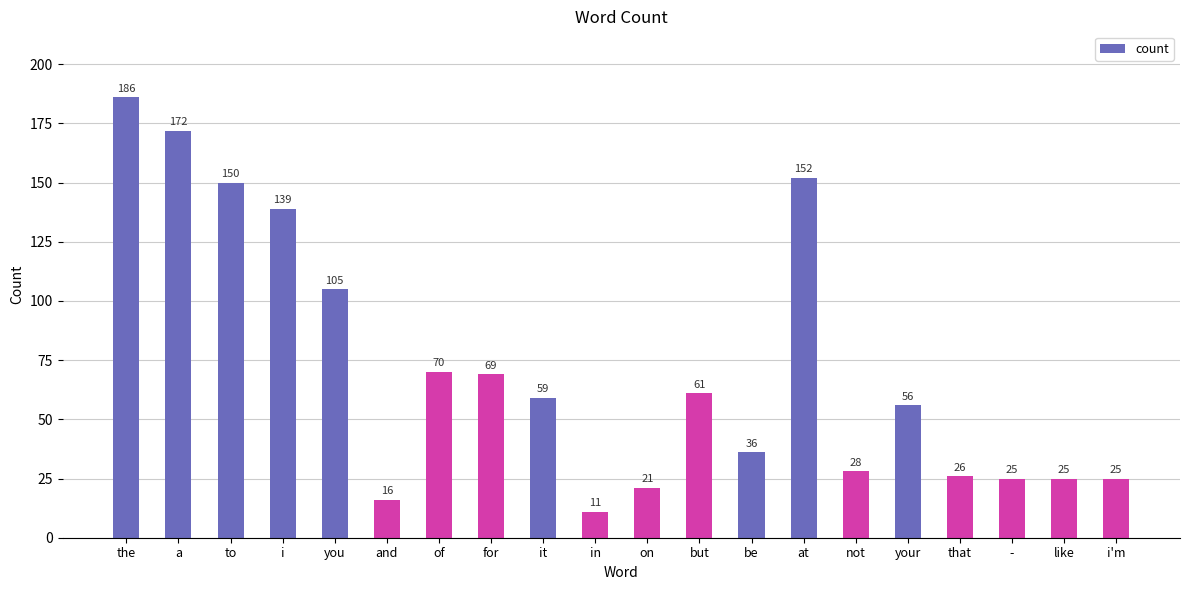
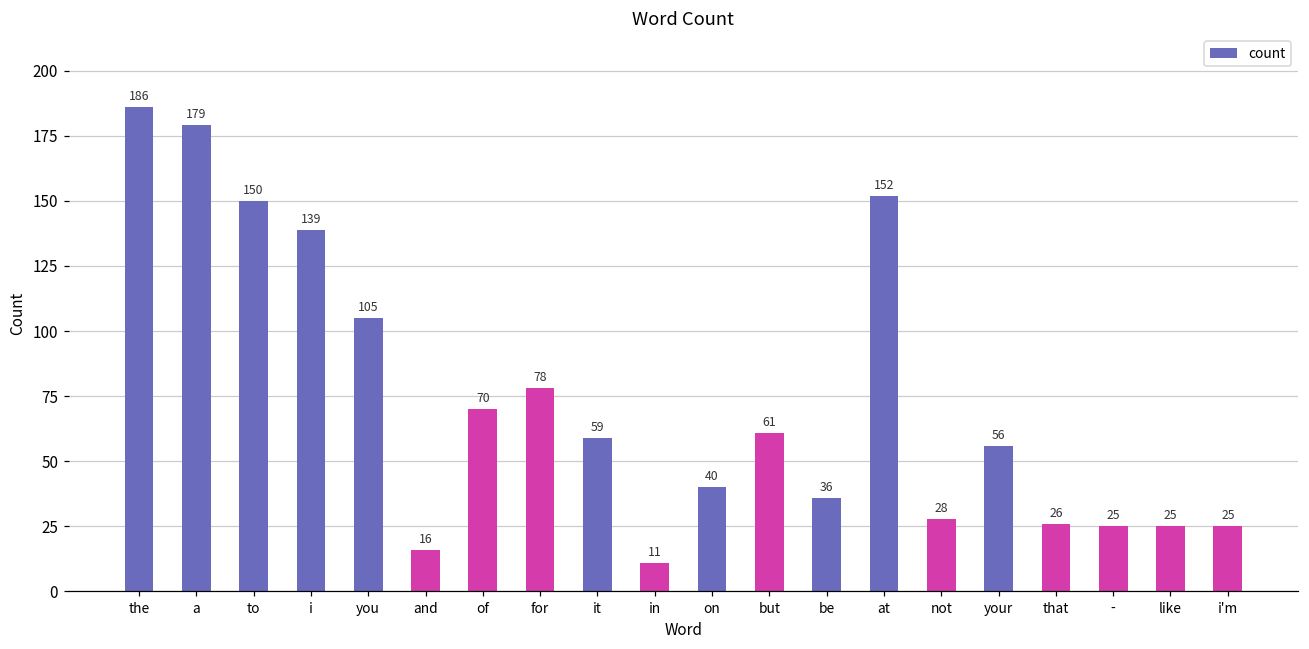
a: 172 -> 179
for: 69 -> 78
on: 21 -> 40
